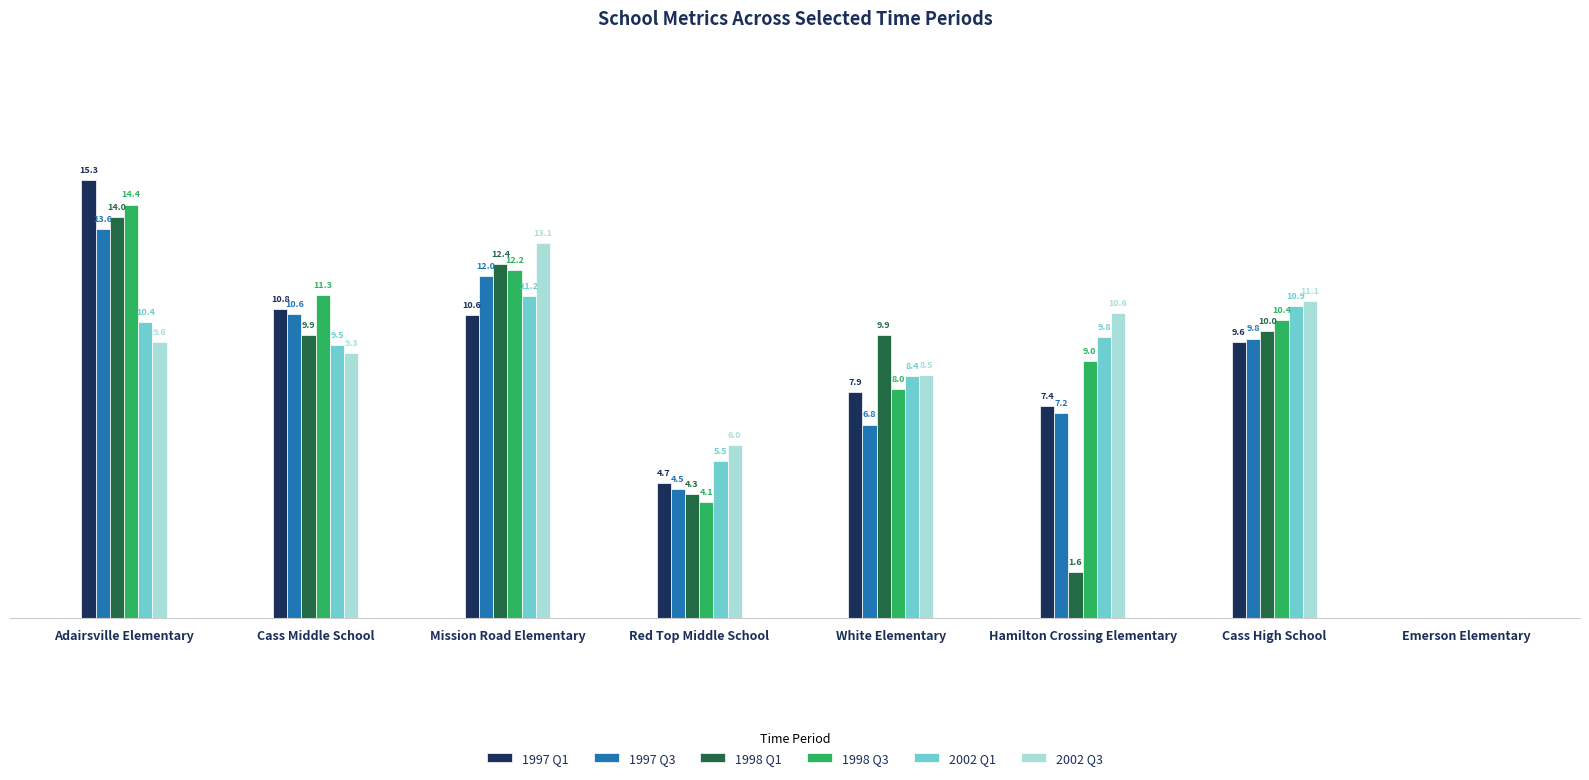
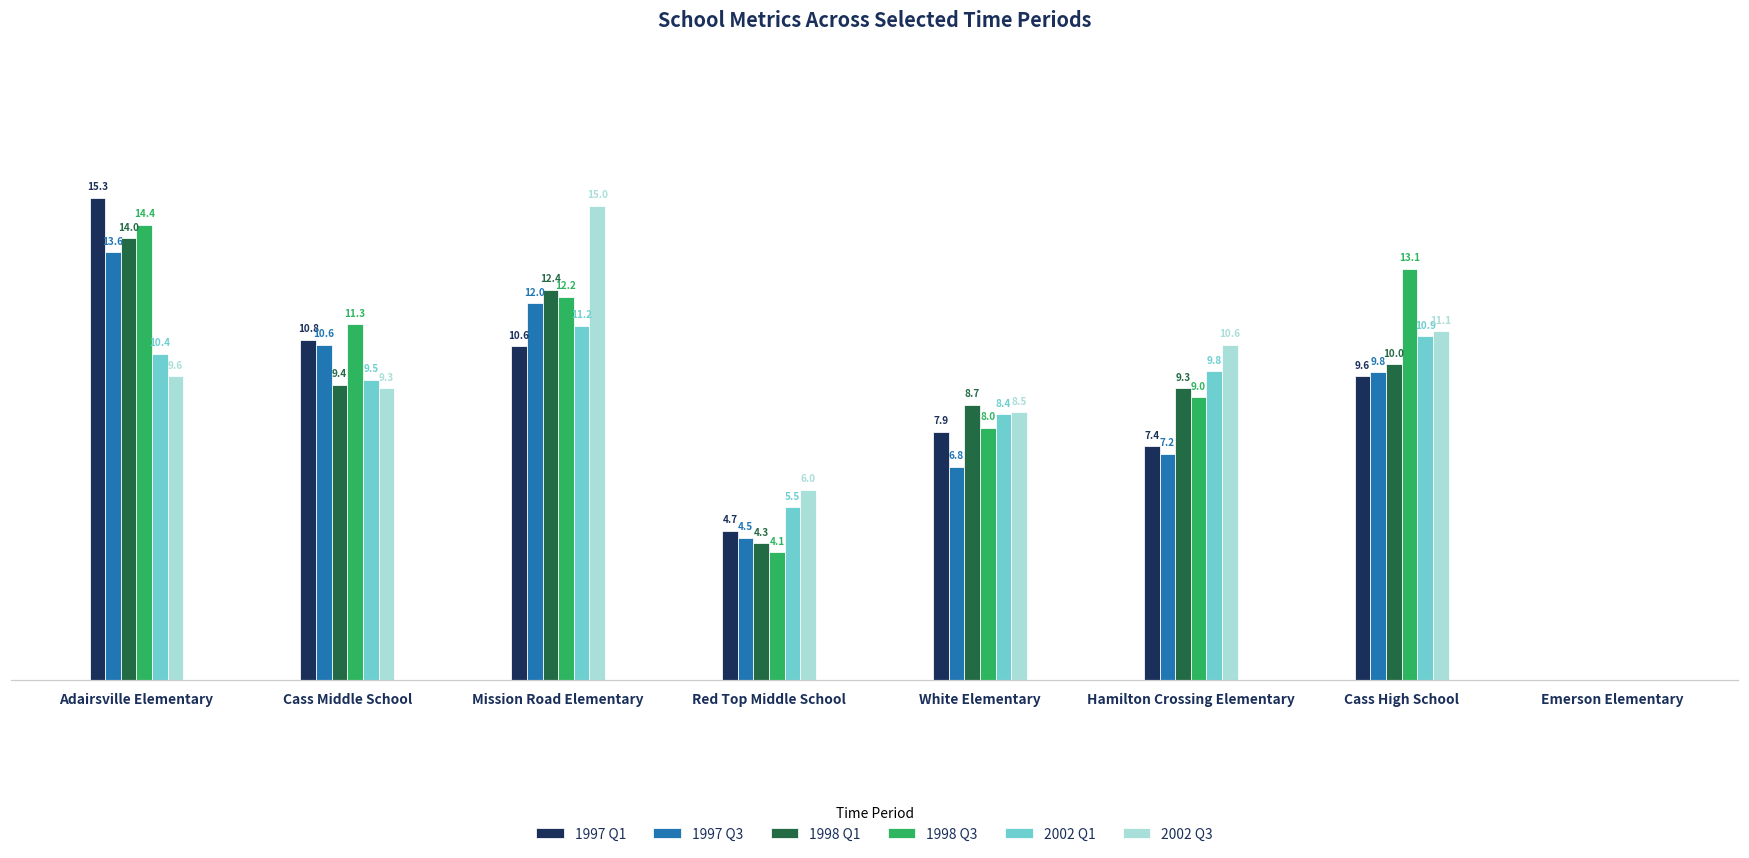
1998 Q1, Cass Middle School: 9.9 -> 9.4
2002 Q3, Mission Road Elementary: 13.1 -> 15.0
1998 Q1, White Elementary: 9.9 -> 8.7
1998 Q1, Hamilton Crossing Elementary: 1.6 -> 9.3
1998 Q3, Cass High School: 10.4 -> 13.1
